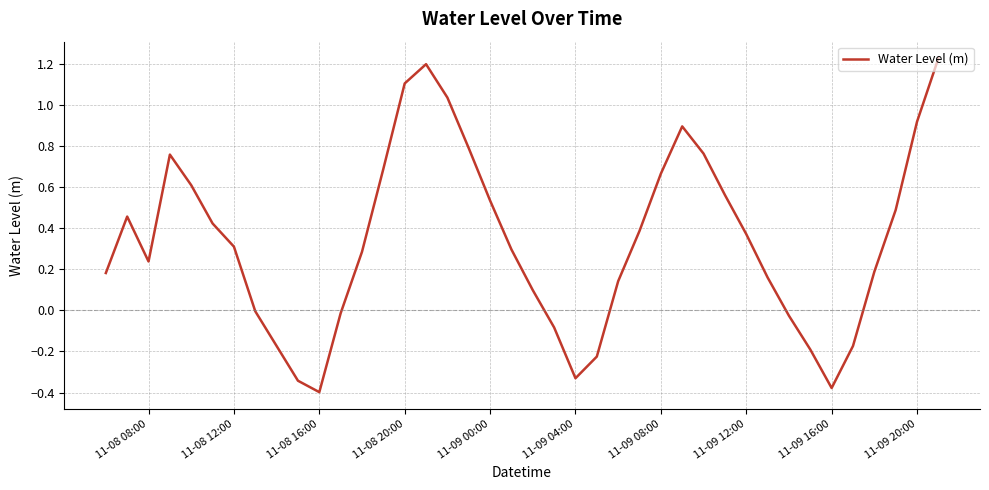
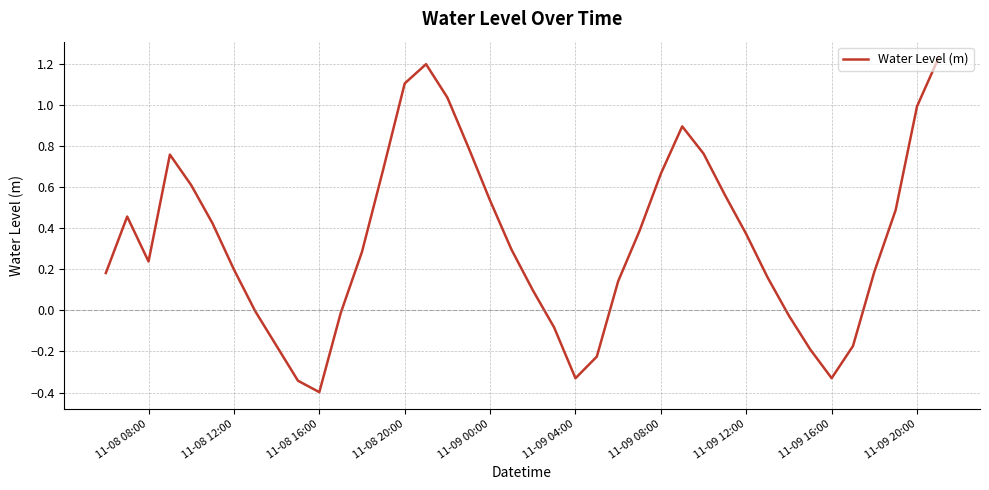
11-08 12:00: 0.31 -> 0.20
11-09 16:00: -0.38 -> -0.33
11-09 20:00: 0.92 -> 0.99
